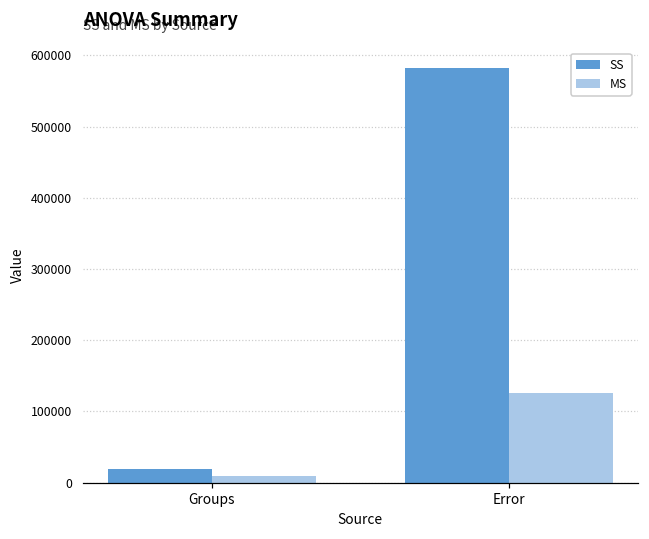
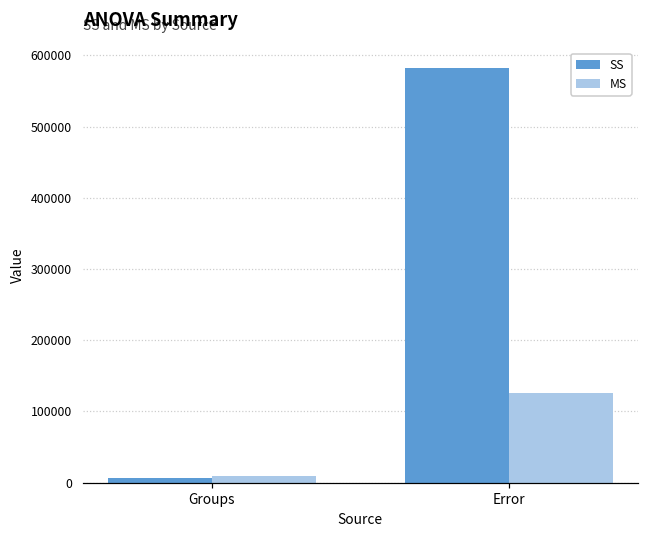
SS, Groups: 20000 -> 10000
